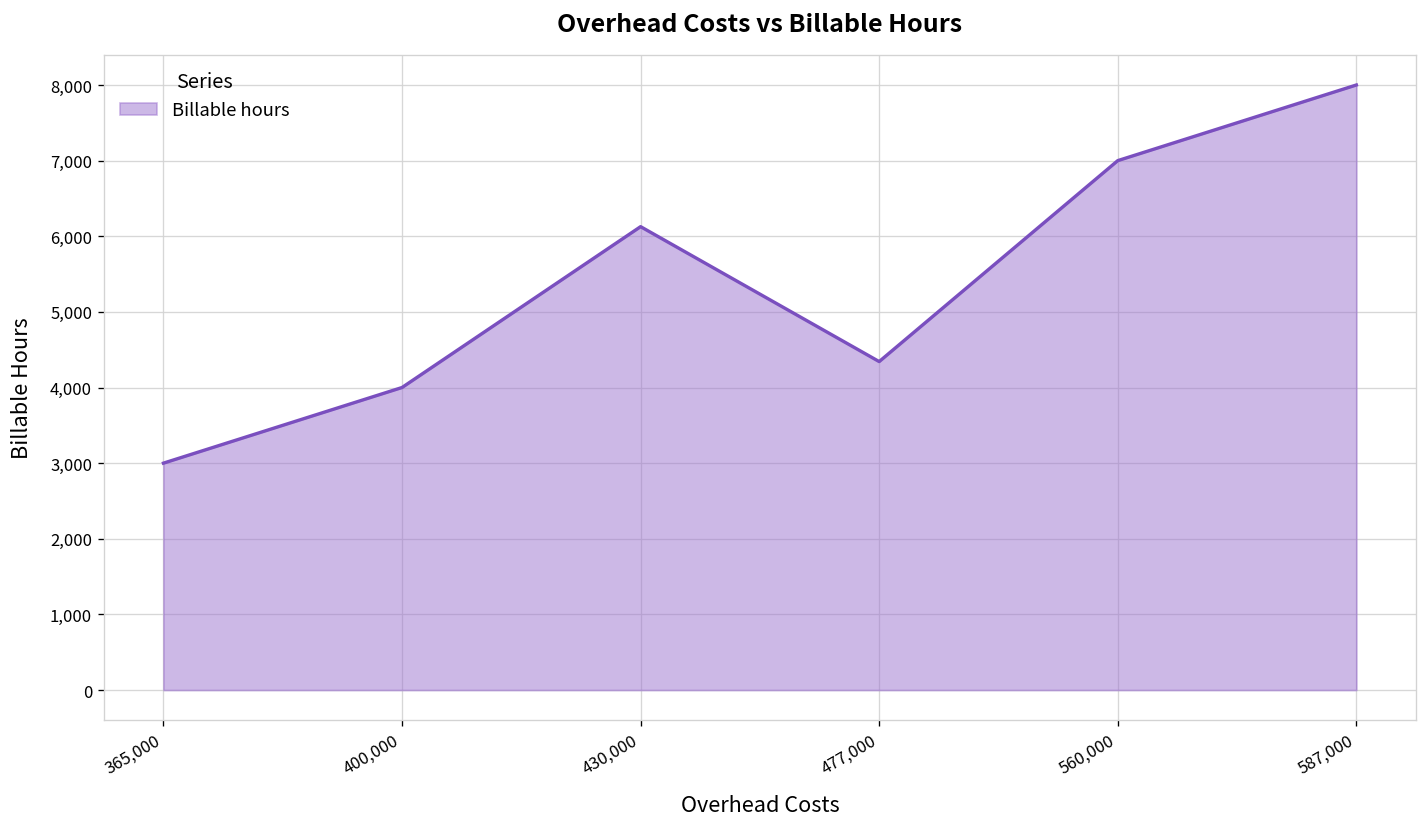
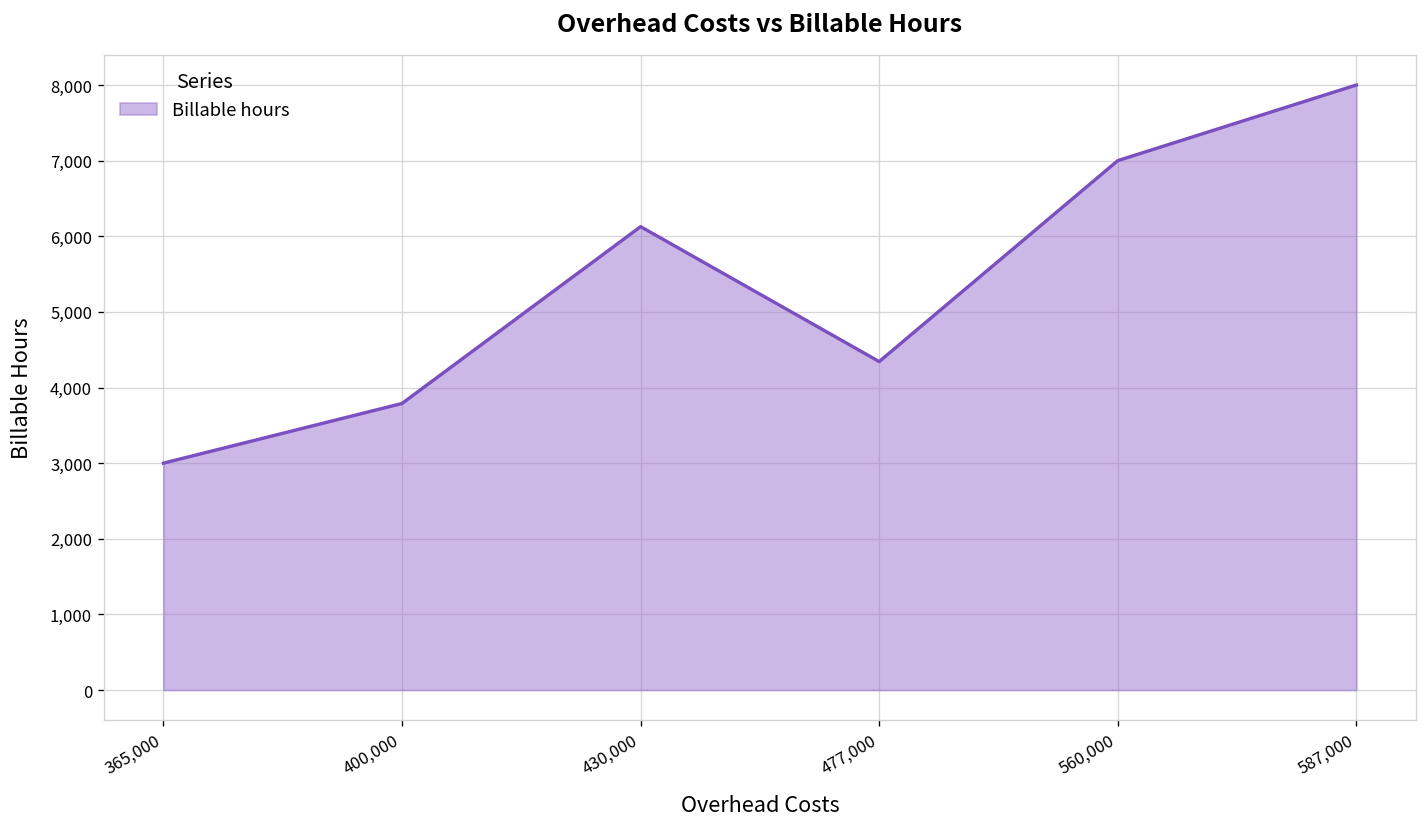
400,000: 4,000 -> 3,800
